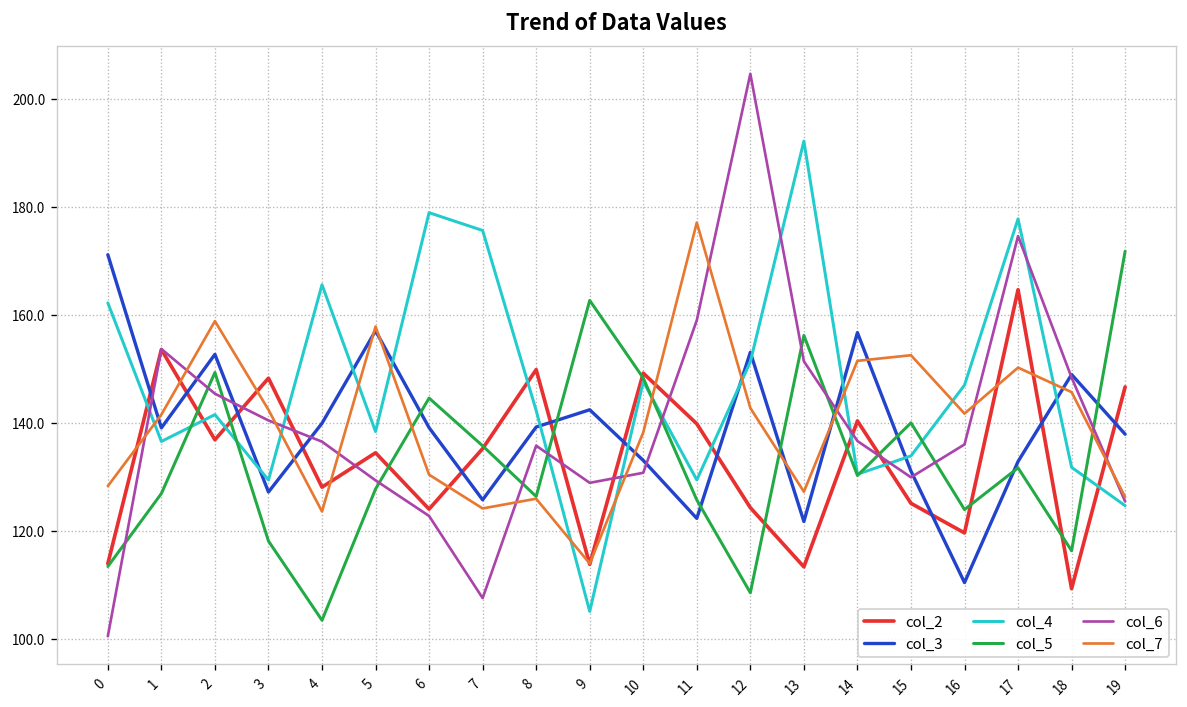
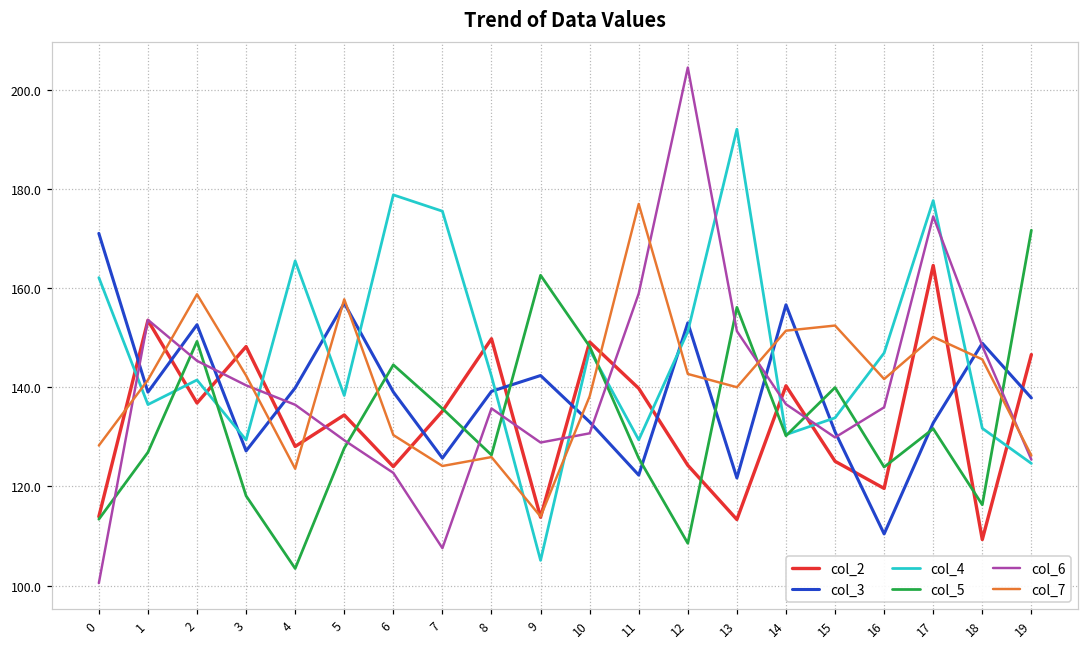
col_7, 13: 127 -> 140
